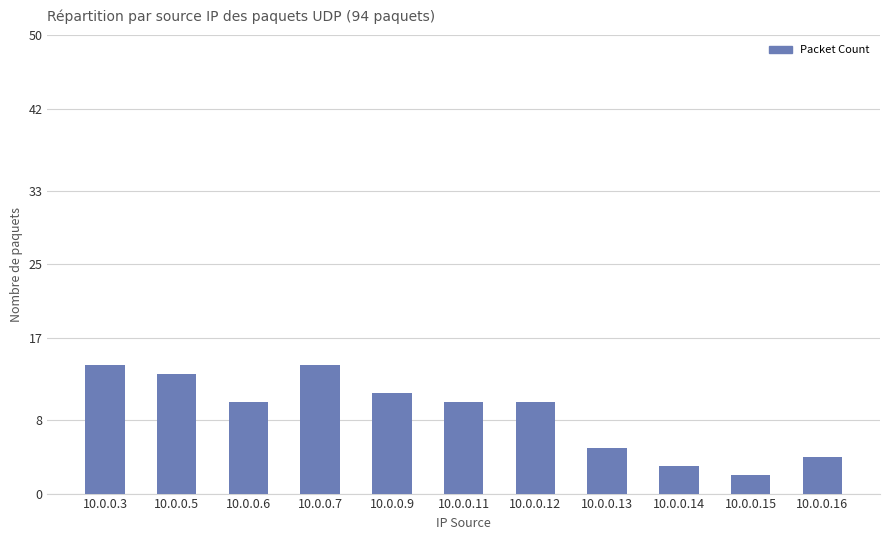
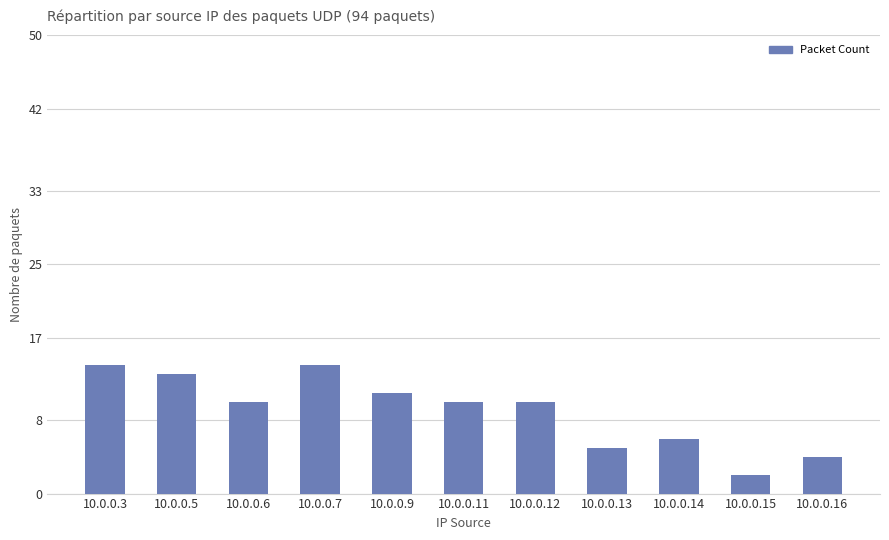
10.0.0.14: 3 -> 6
